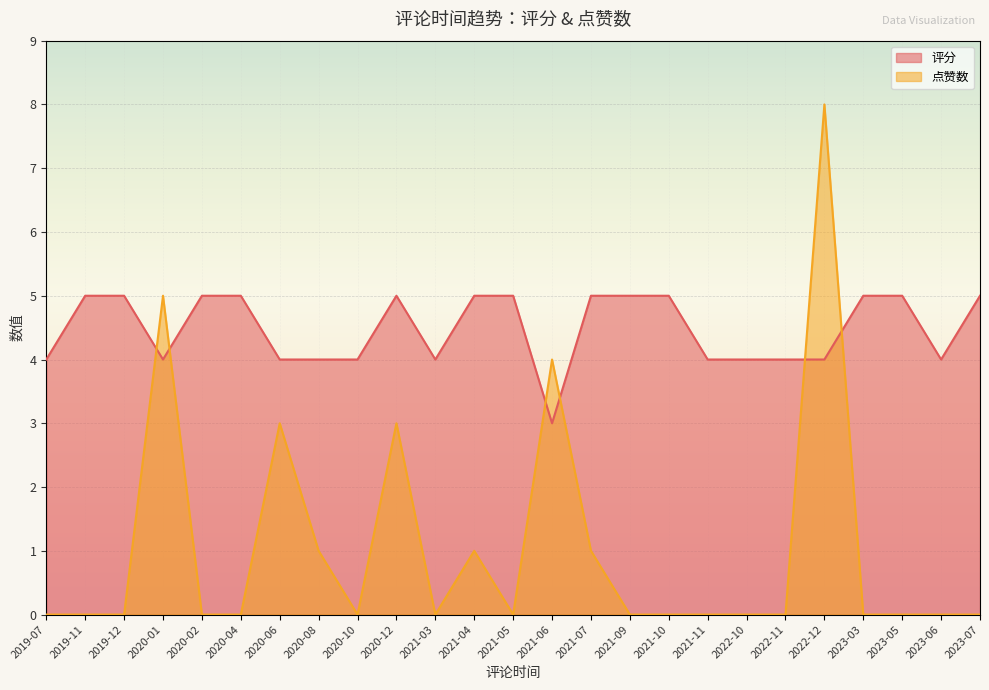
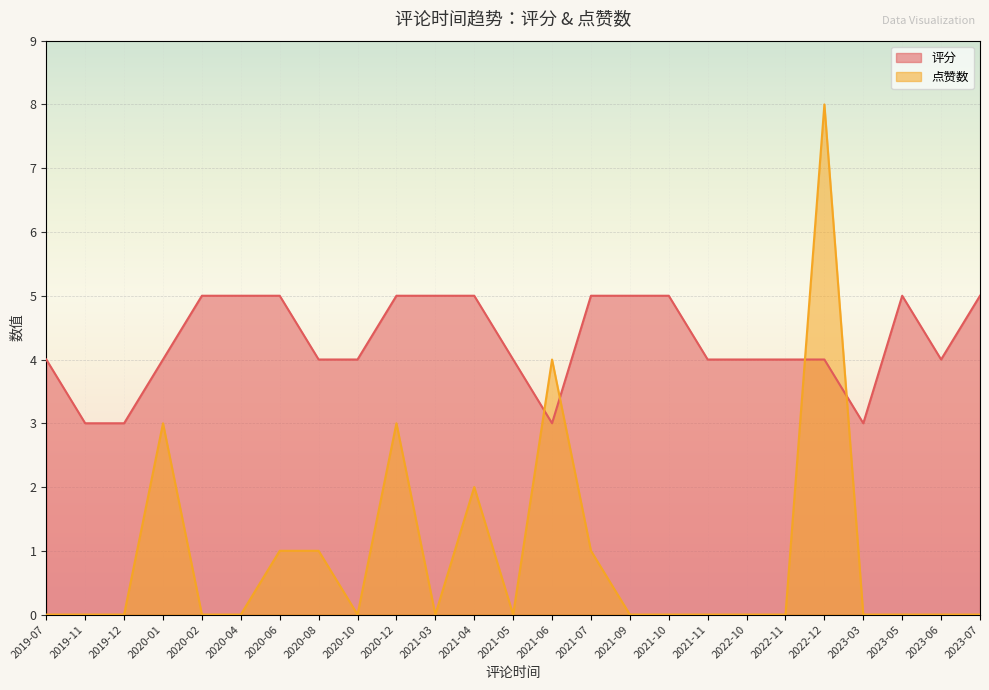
评分, 2019-11: 5 -> 3
评分, 2019-12: 5 -> 3
点赞数, 2020-01: 5 -> 3
评分, 2020-06: 4 -> 5
点赞数, 2020-06: 3 -> 1
评分, 2021-03: 4 -> 5
点赞数, 2021-04: 1 -> 2
评分, 2021-05: 5 -> 4
评分, 2023-03: 5 -> 3
